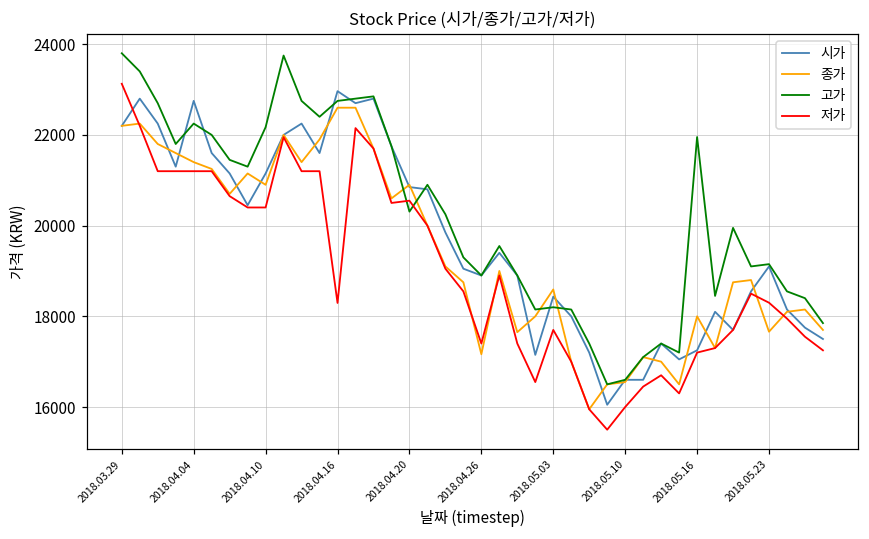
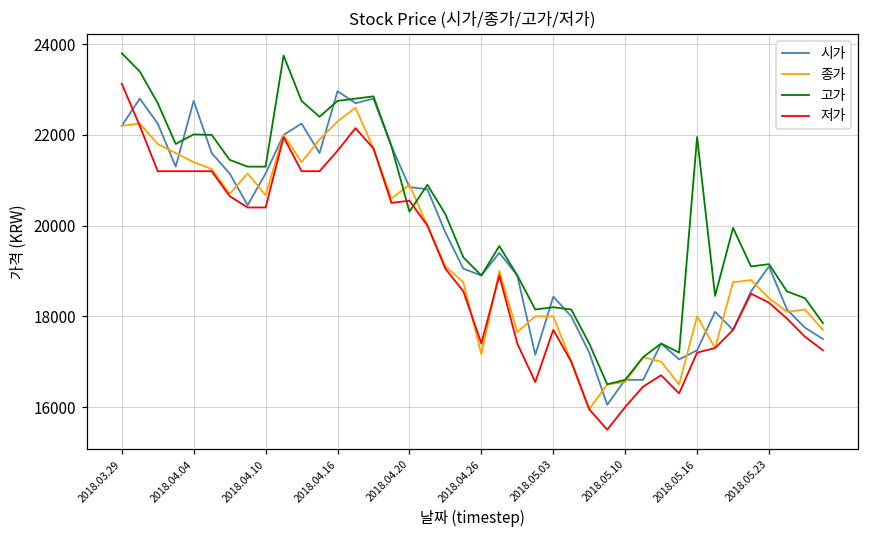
고가, 2018.04.04: 22300 -> 22000
종가, 2018.04.10: 20900 -> 20700
고가, 2018.04.10: 22200 -> 21300
종가, 2018.04.16: 22600 -> 22300
저가, 2018.04.16: 18300 -> 21700
종가, 2018.05.03: 18600 -> 18000
종가, 2018.05.23: 17700 -> 18400
